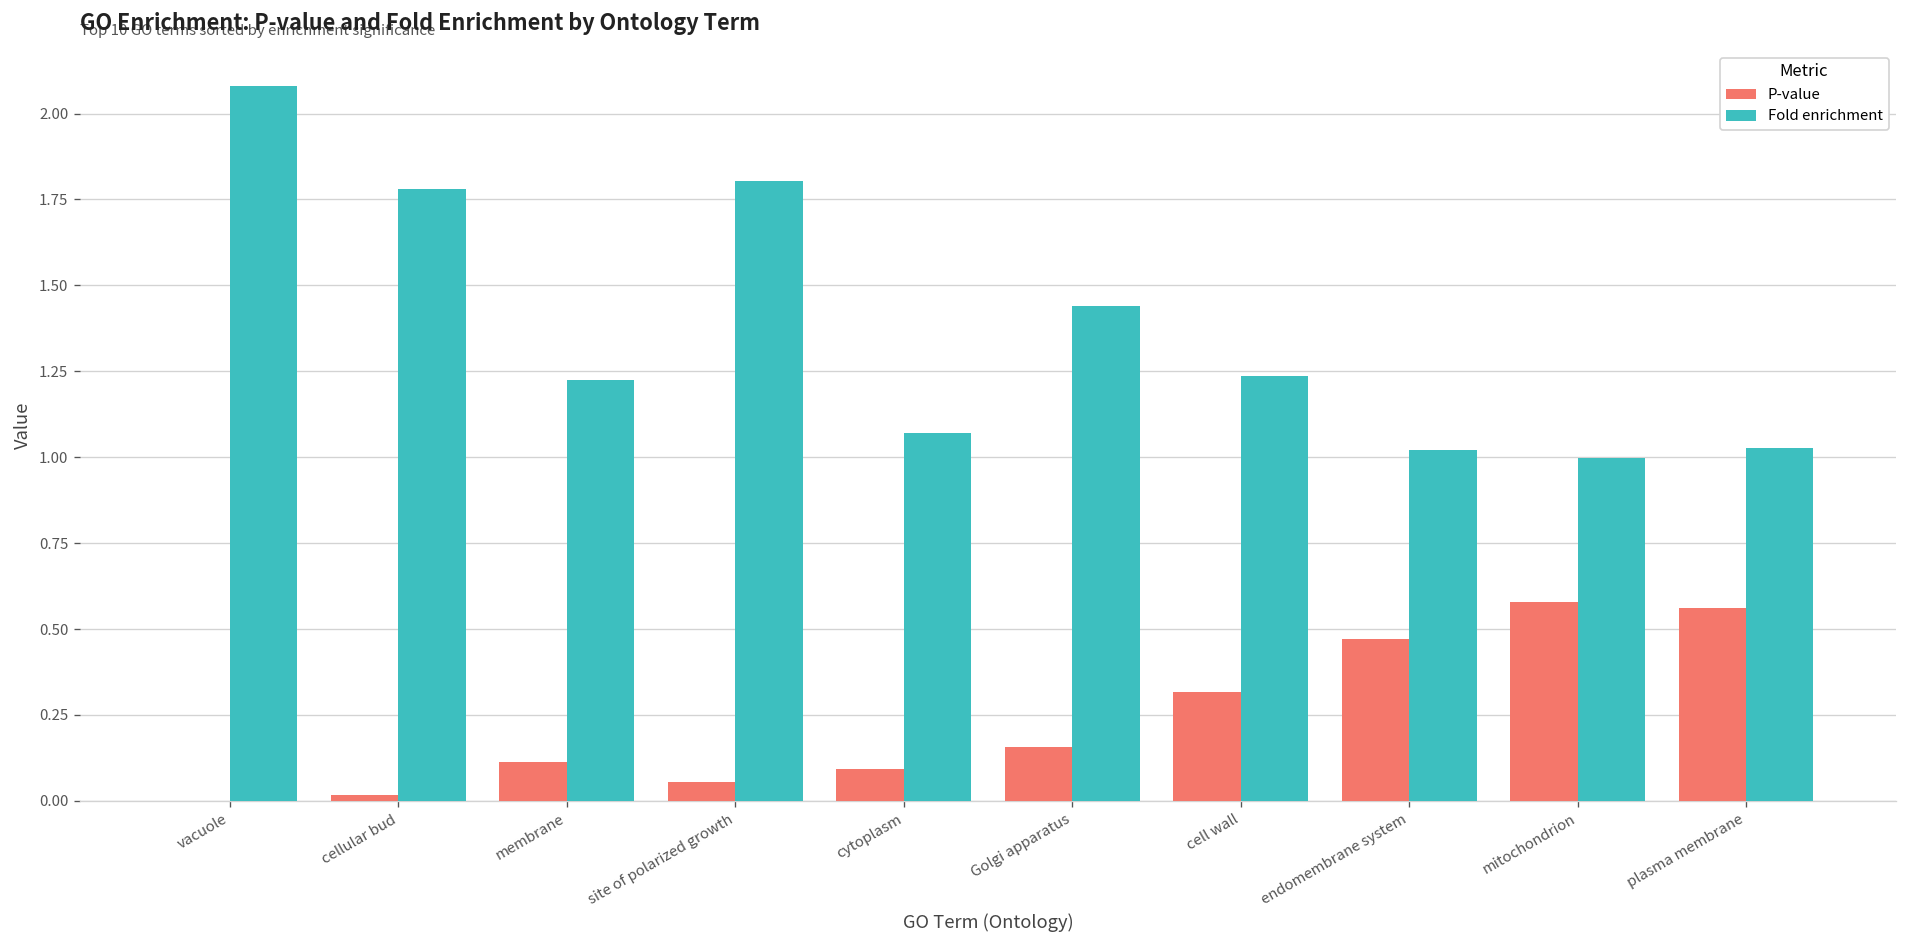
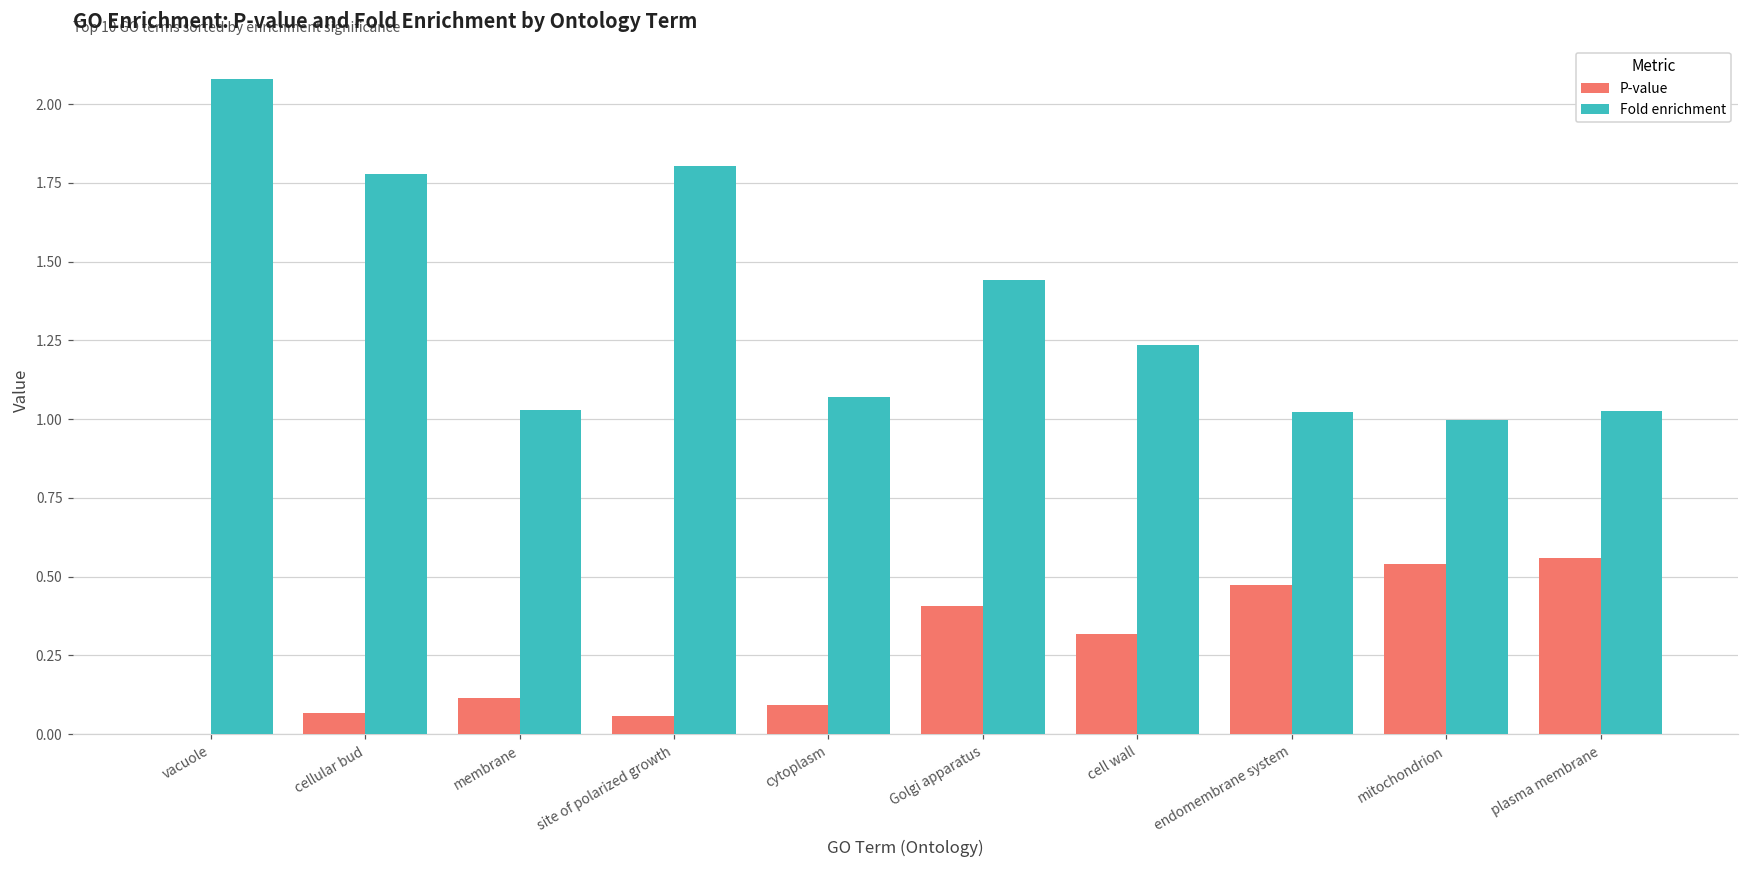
P-value, cellular bud: 0.02 -> 0.07
Fold enrichment, membrane: 1.22 -> 1.03
P-value, Golgi apparatus: 0.16 -> 0.41
P-value, mitochondrion: 0.58 -> 0.54
